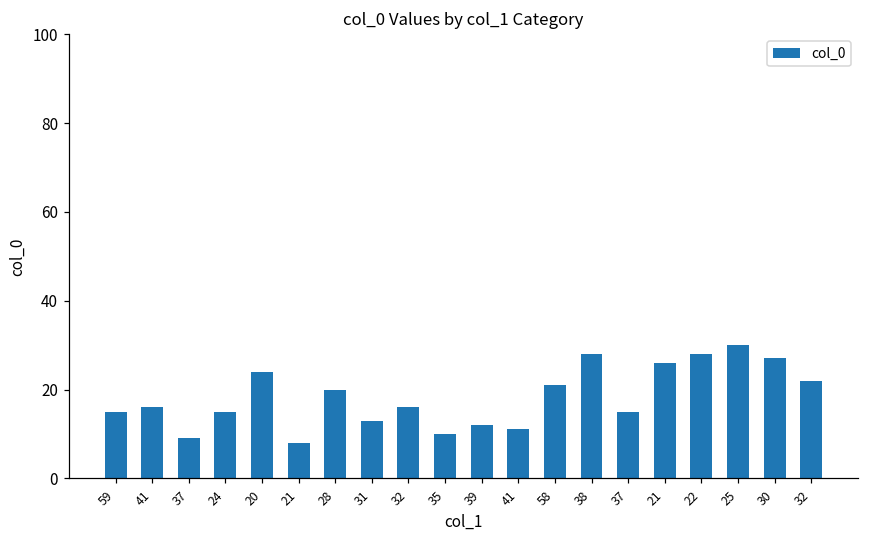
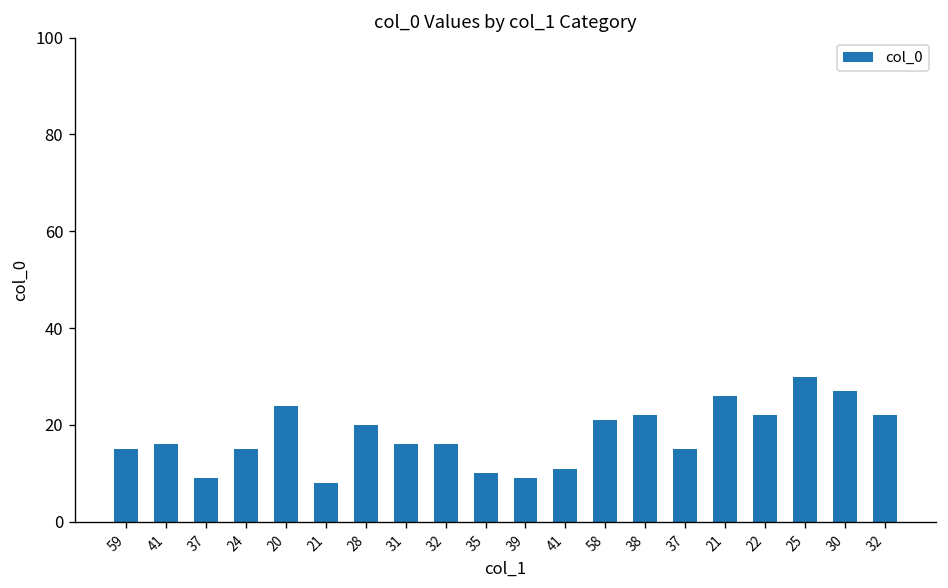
31: 13 -> 16
39: 12 -> 9
38: 28 -> 22
22: 28 -> 22
